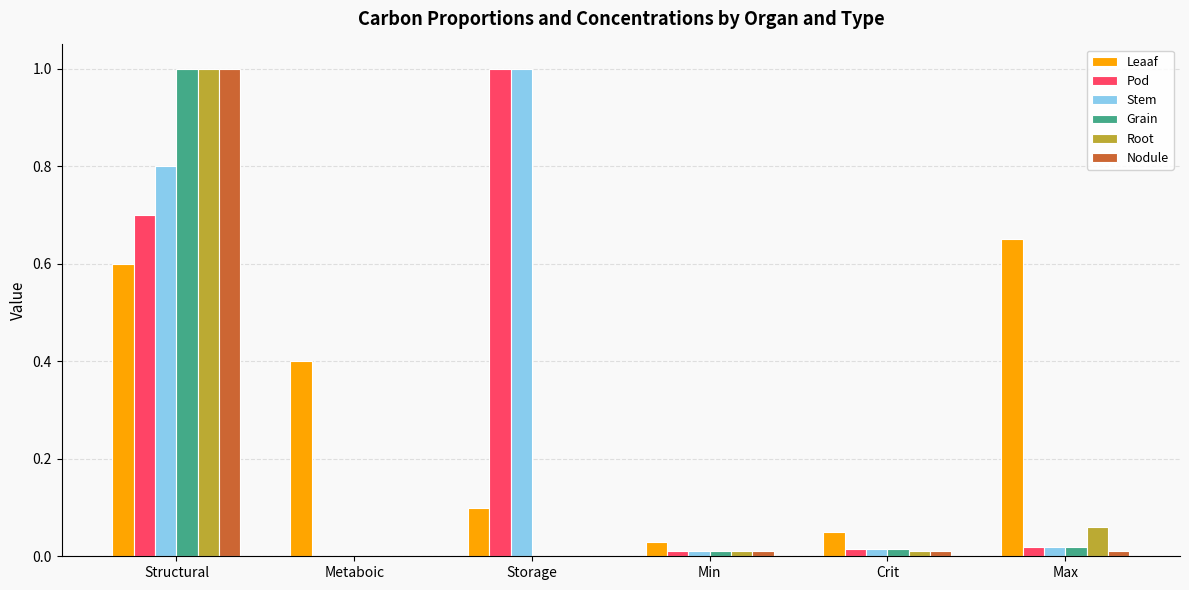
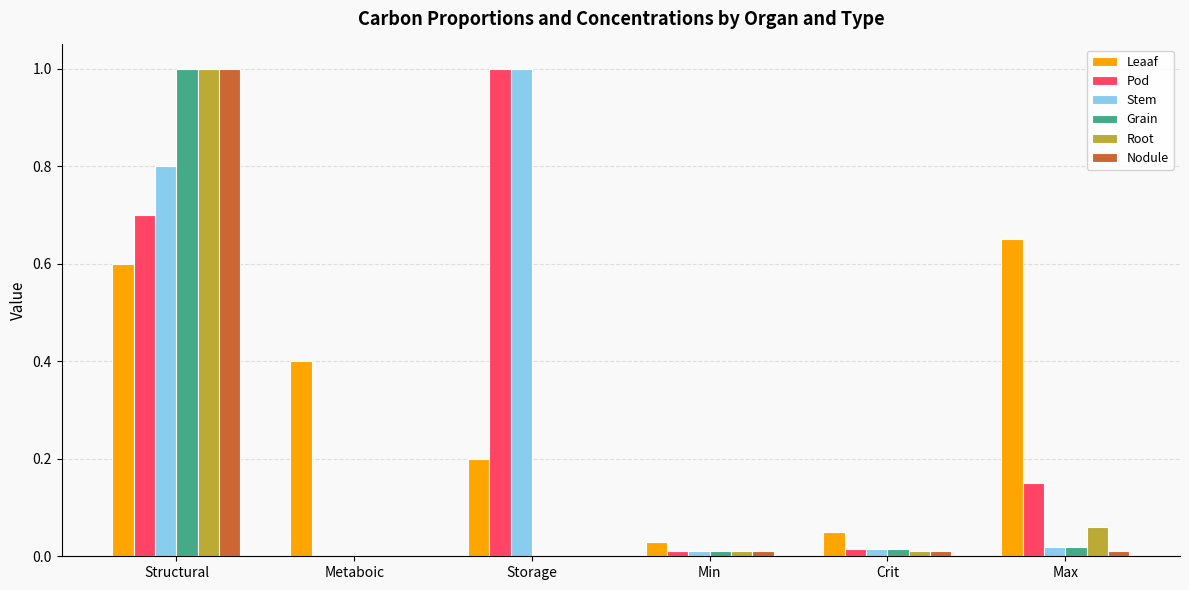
Leaaf, Storage: 0.1 -> 0.2
Pod, Max: 0.02 -> 0.15
